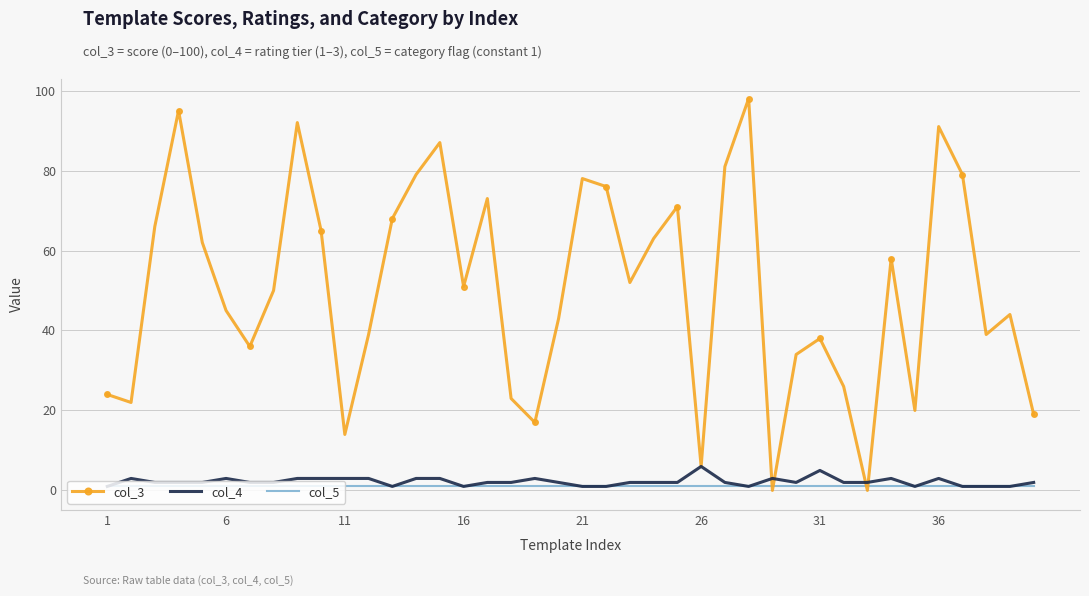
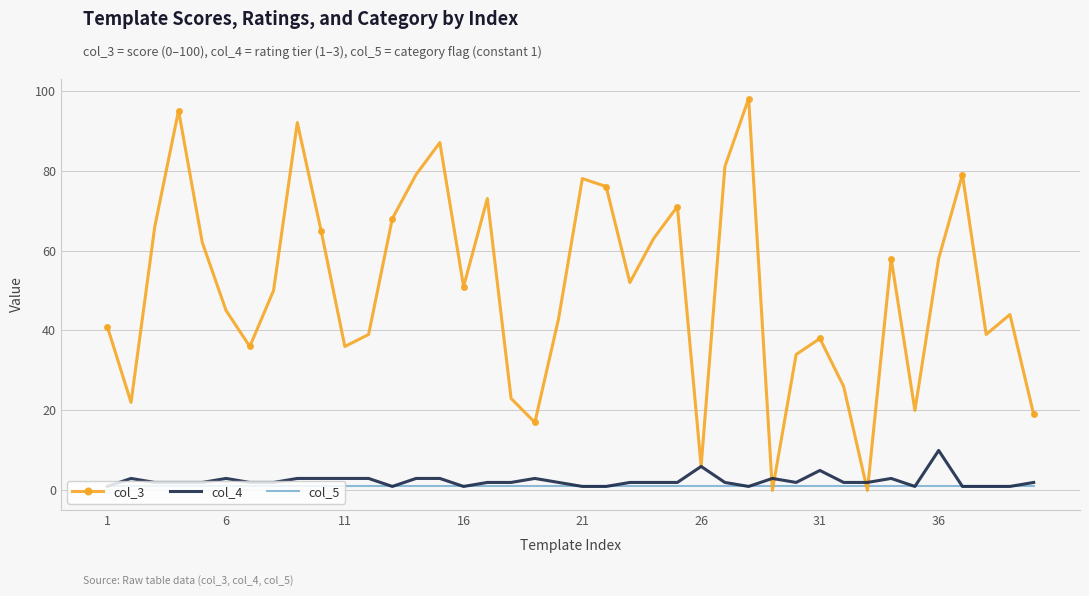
col_3, 1: 24 -> 41
col_3, 11: 14 -> 36
col_3, 36: 91 -> 58
col_4, 36: 3 -> 10
